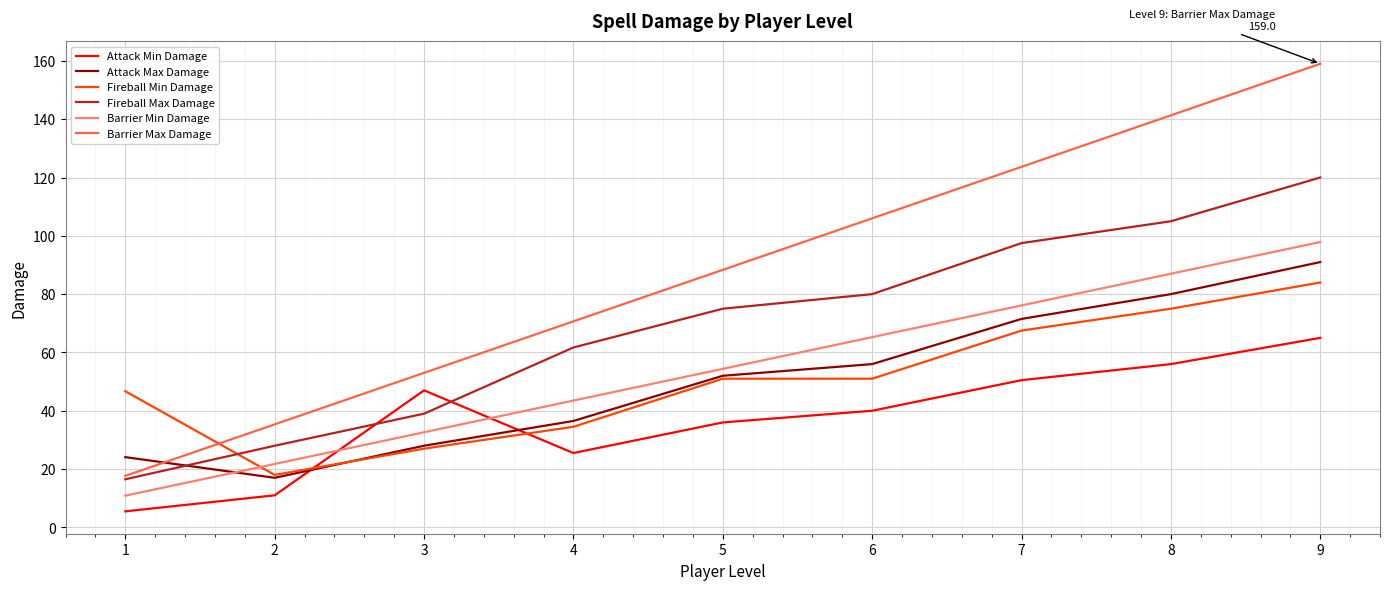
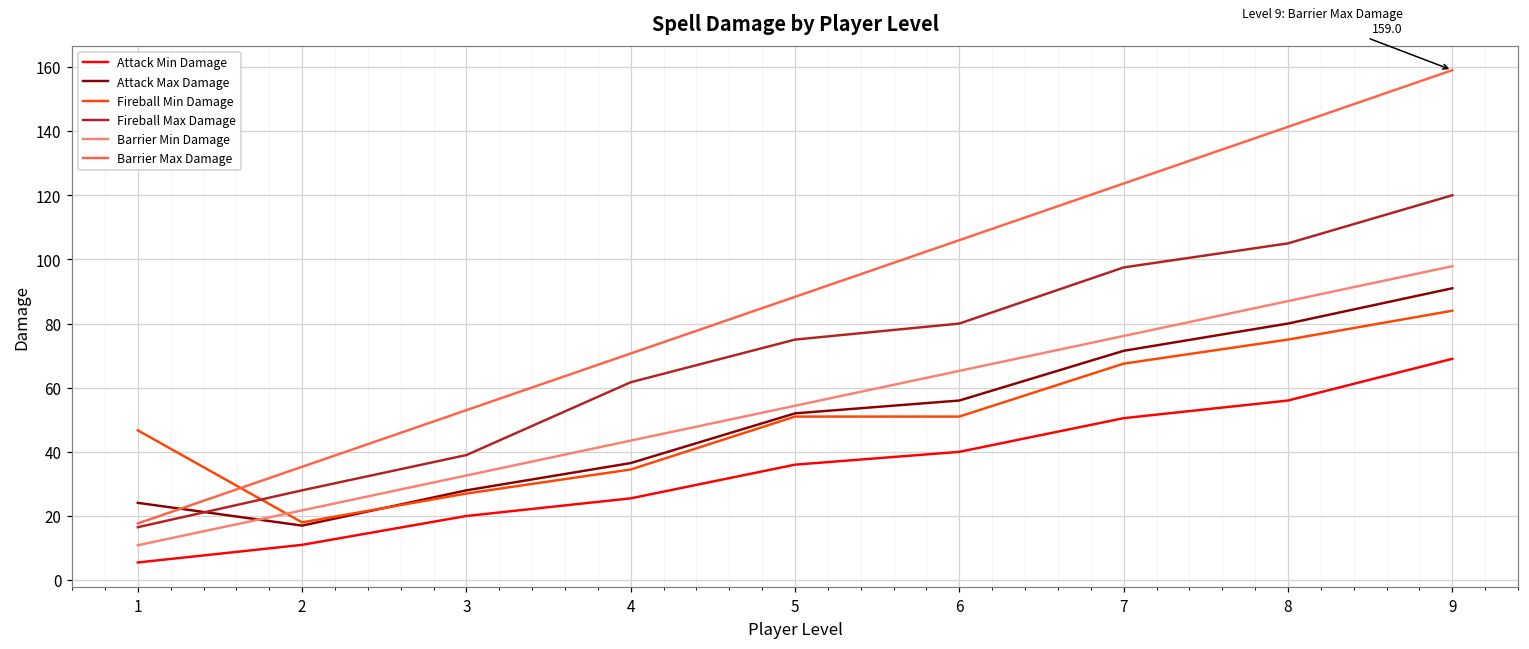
Attack Min Damage, 3: 47 -> 20
Attack Min Damage, 9: 65 -> 69
